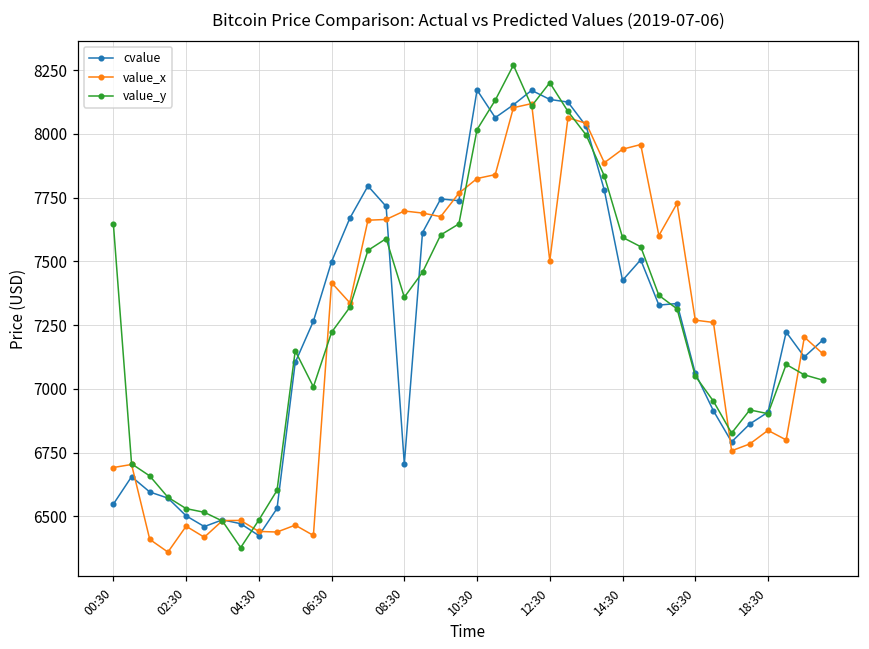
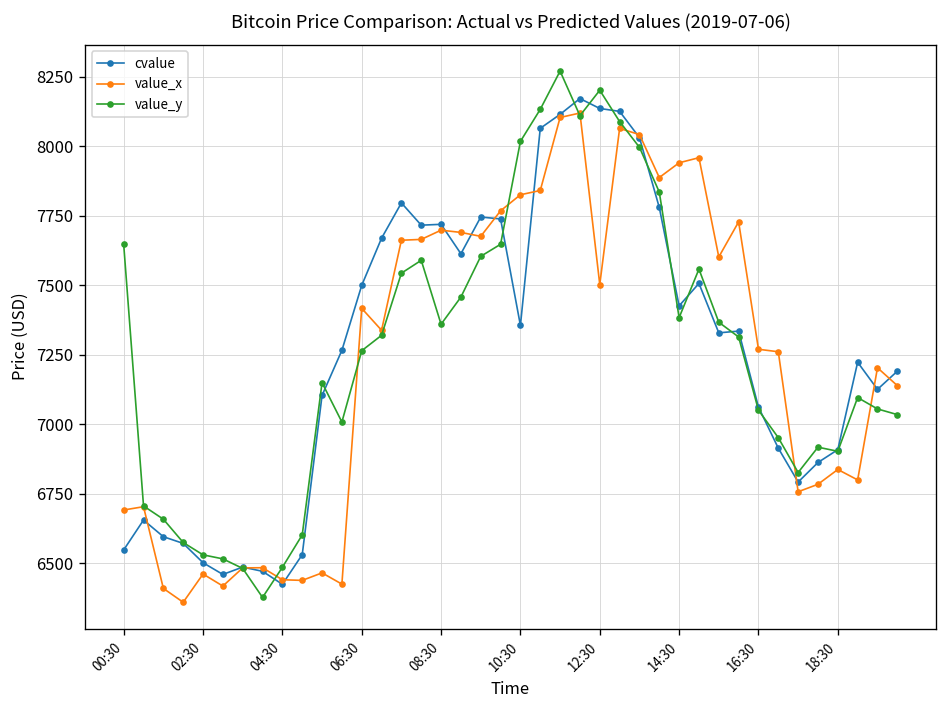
value_y, 06:30: 7220 -> 7260
cvalue, 08:30: 6710 -> 7720
cvalue, 10:30: 8170 -> 7360
value_y, 14:30: 7590 -> 7380
